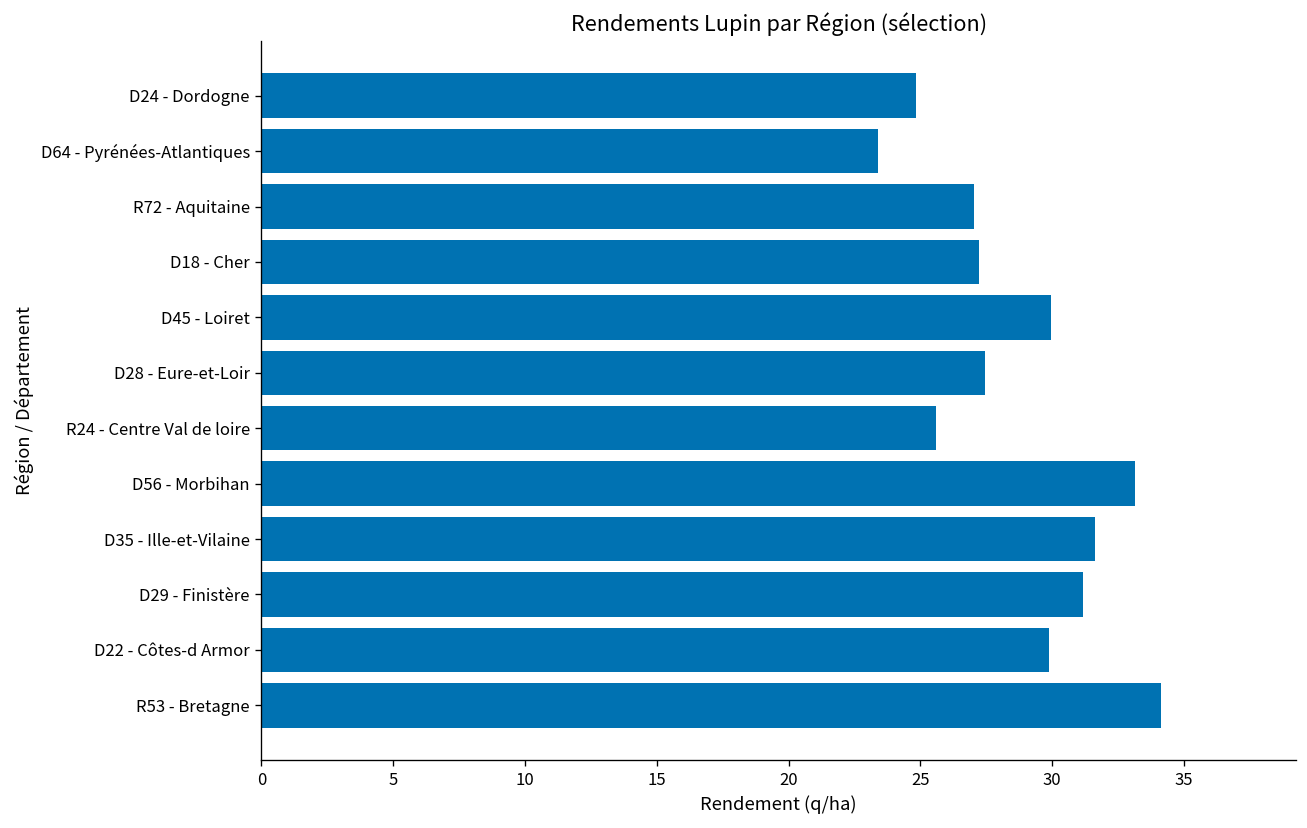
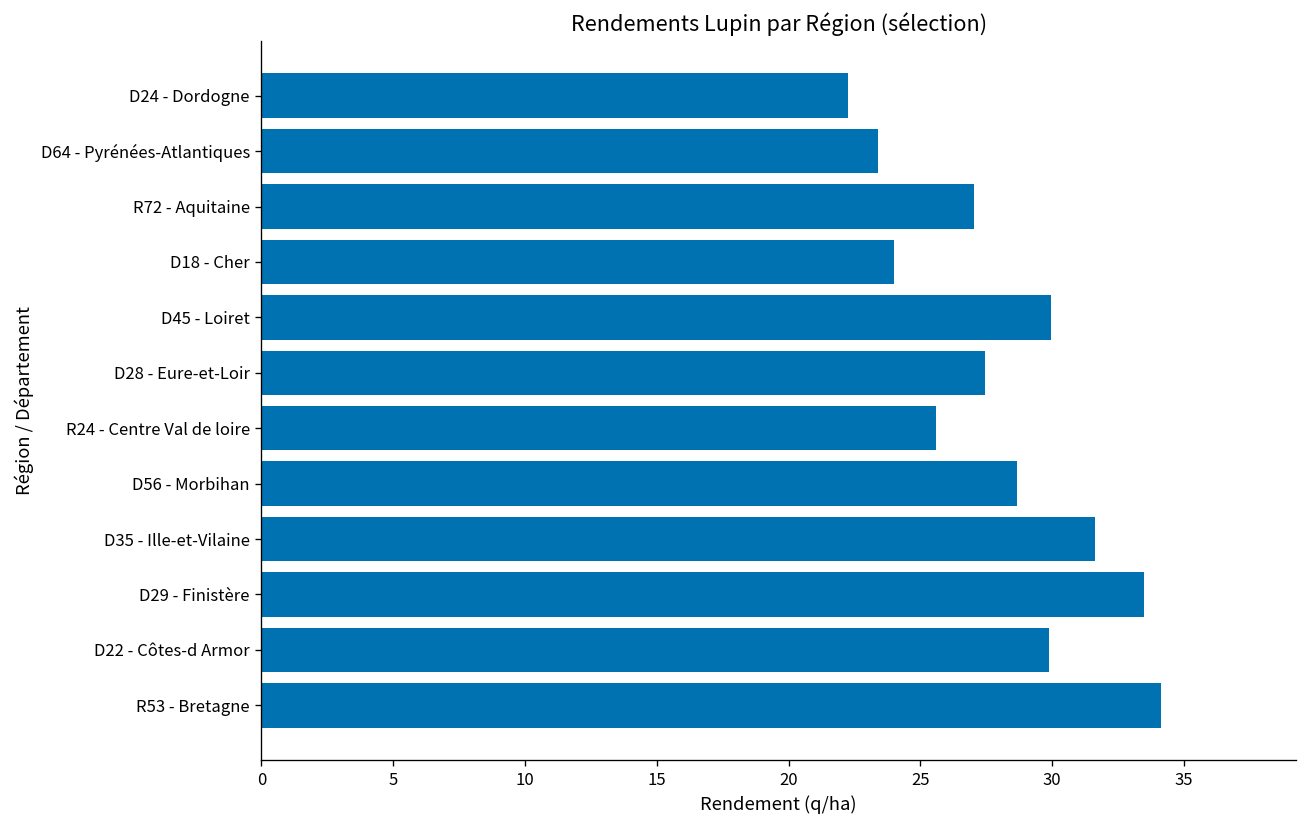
D24 - Dordogne: 24.8 -> 22.2
D18 - Cher: 27.2 -> 24.0
D56 - Morbihan: 33.2 -> 28.7
D29 - Finistère: 31.2 -> 33.5
